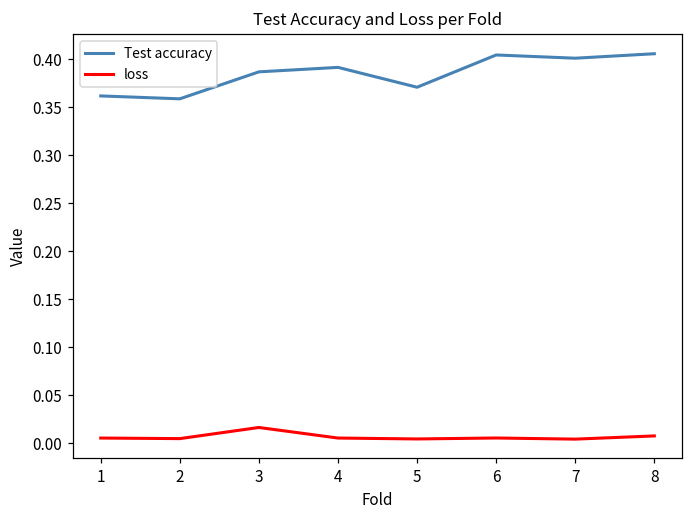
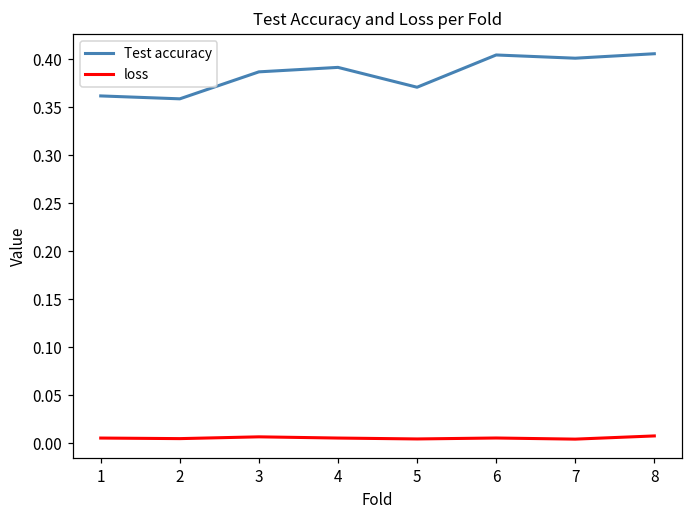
loss, 3: 0.02 -> 0.01
